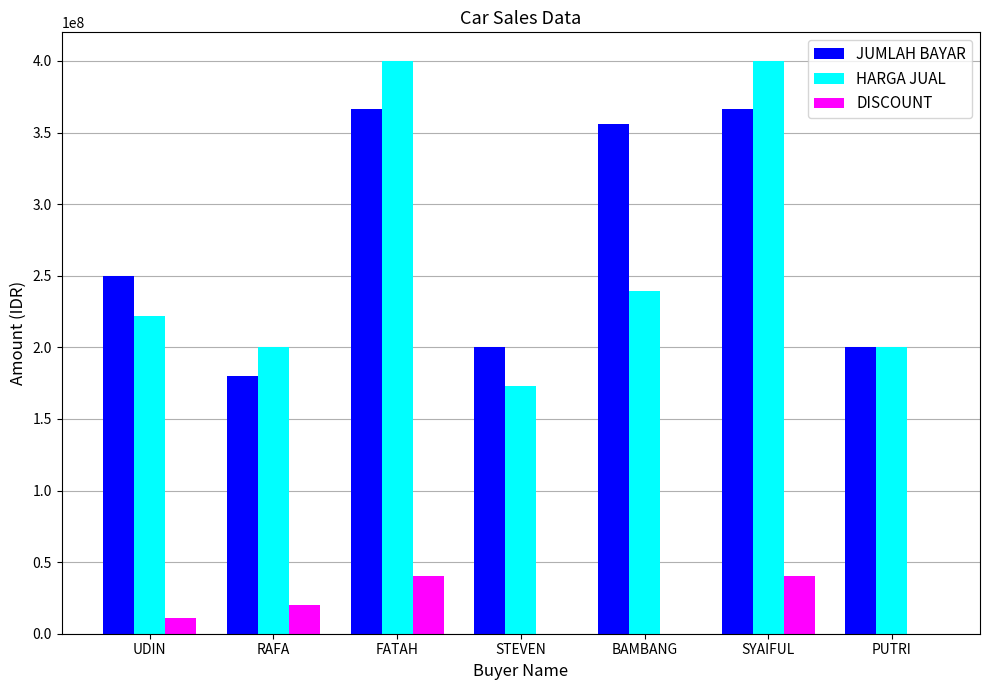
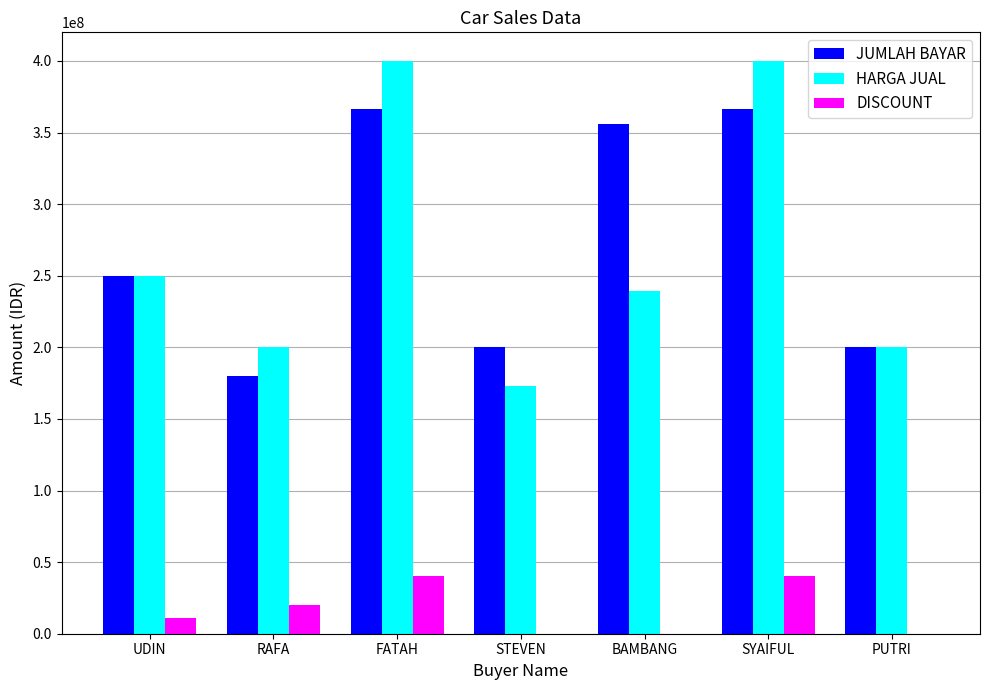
HARGA JUAL, UDIN: 222000000 -> 250000000
